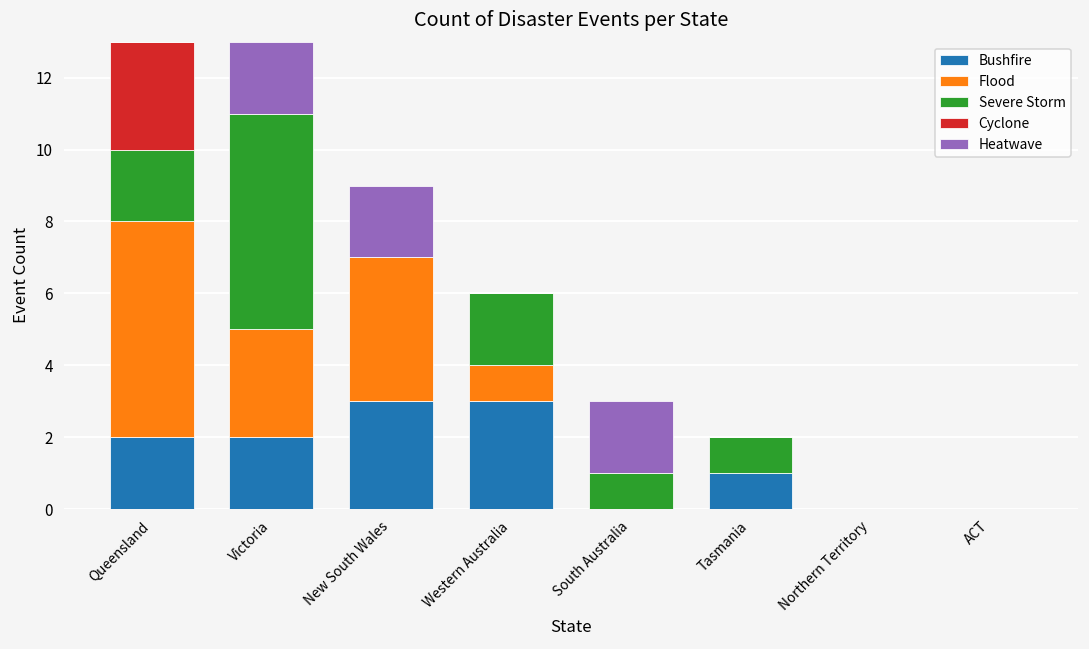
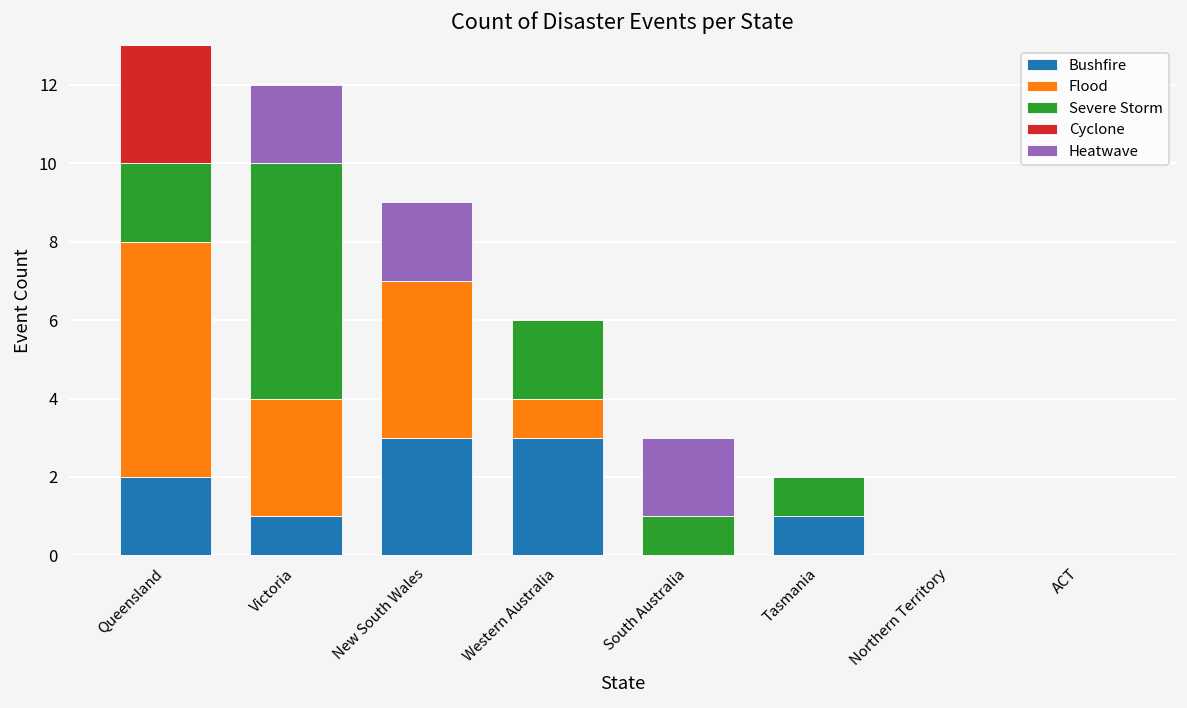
Bushfire, Victoria: 2 -> 1
